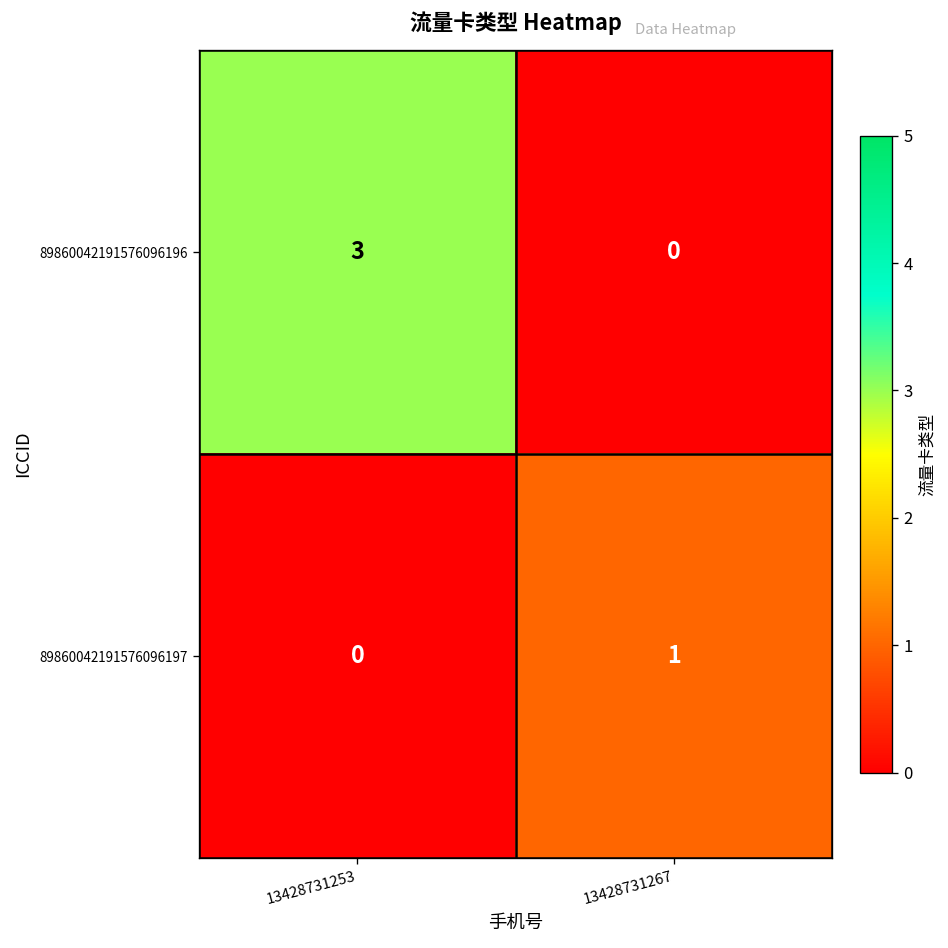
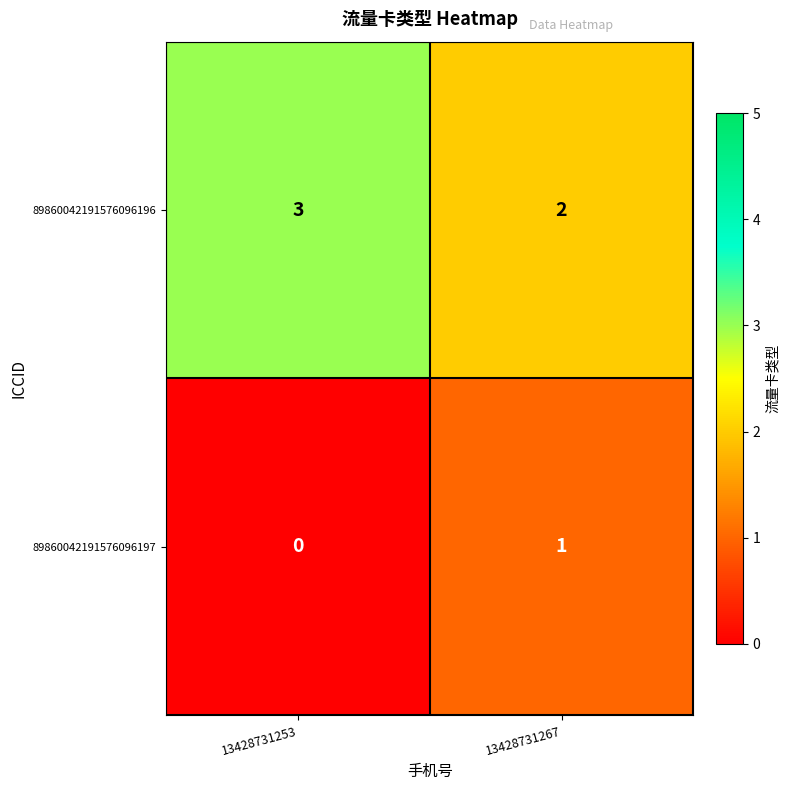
89860042191576096196, 13428731267: 0 -> 2
